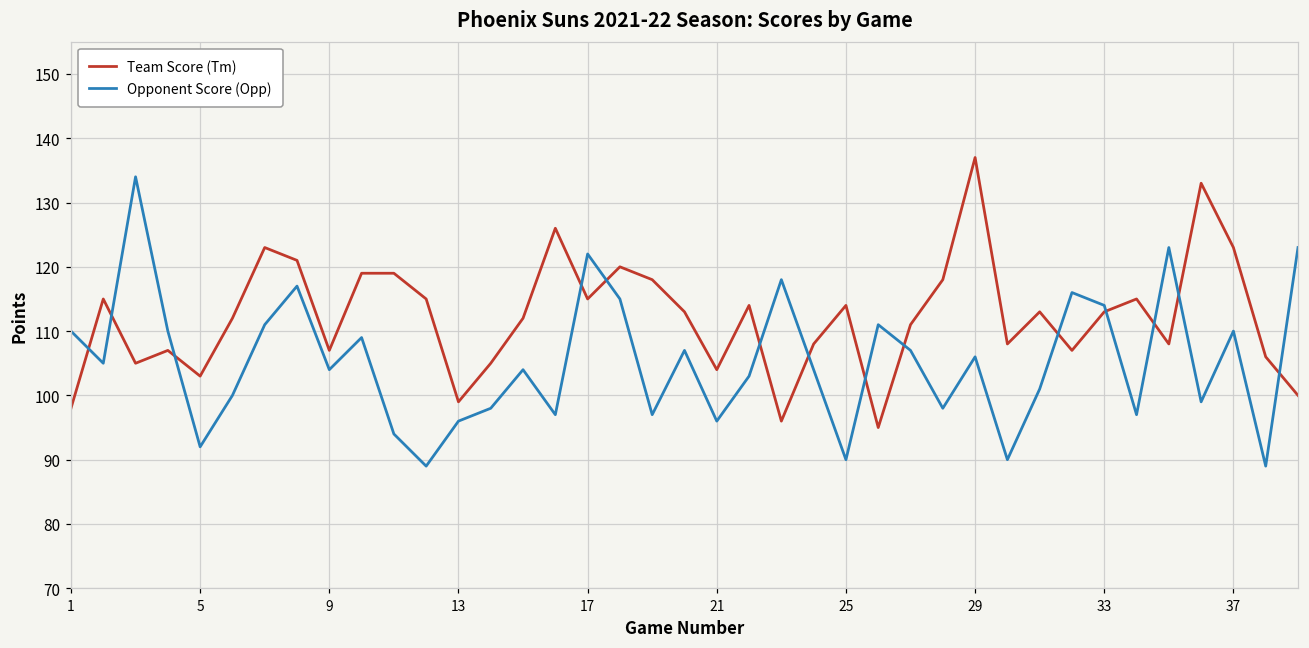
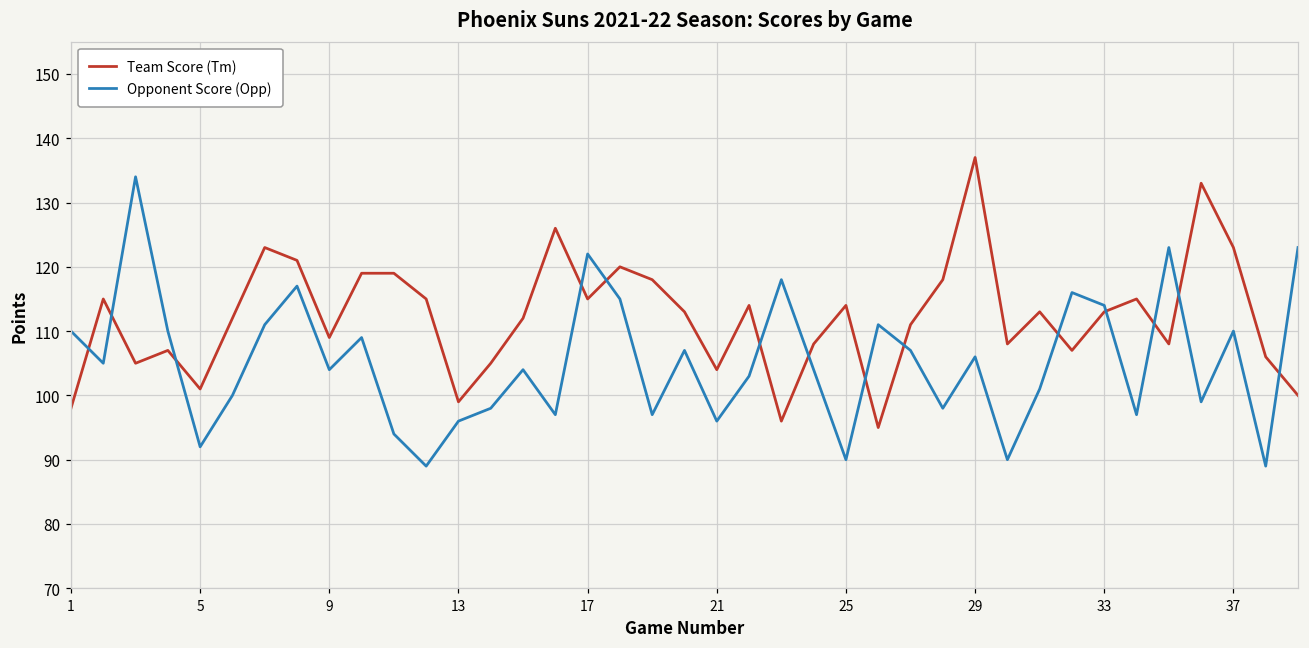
Team Score (Tm), 5: 103 -> 101
Team Score (Tm), 9: 107 -> 109
